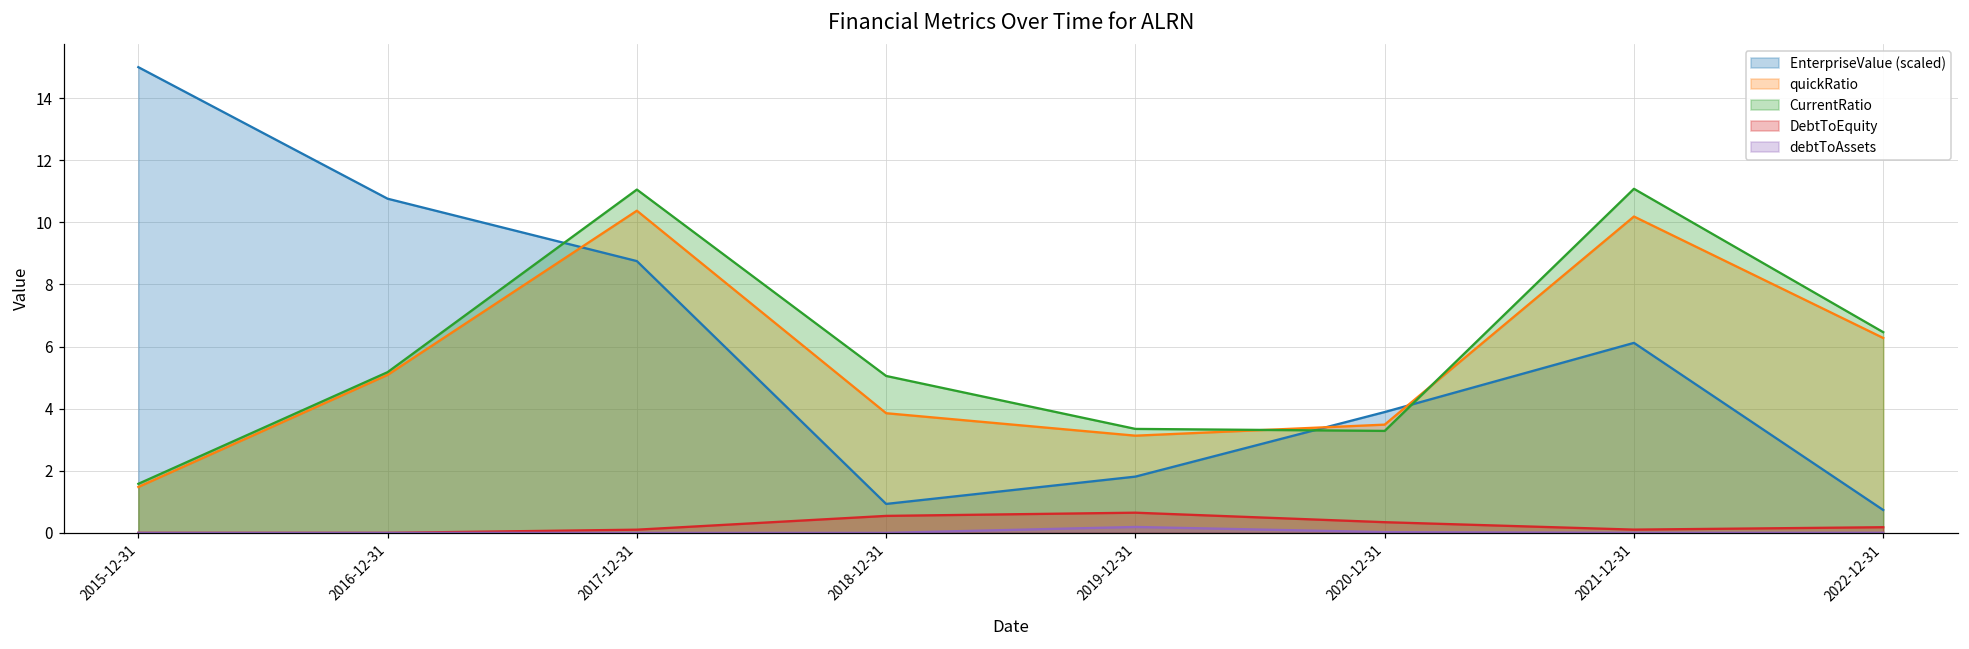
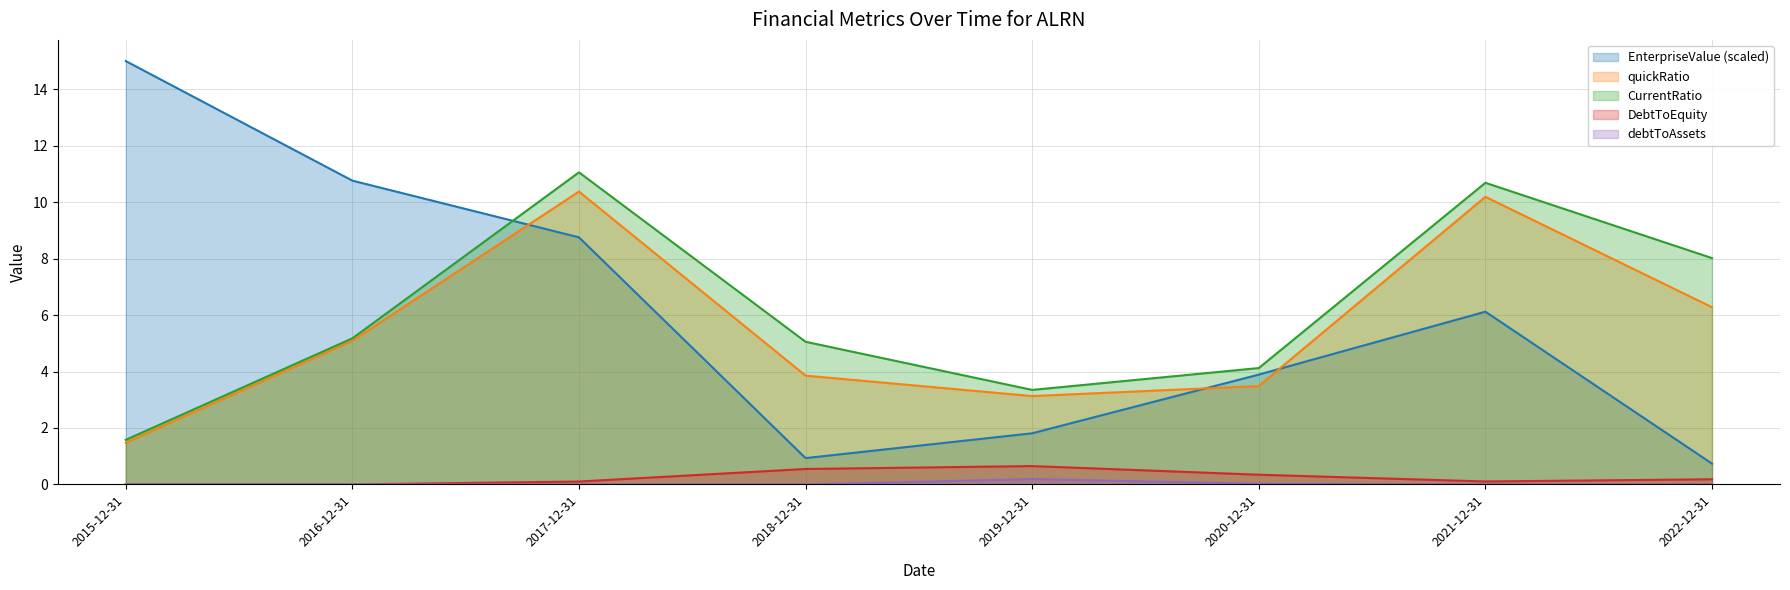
CurrentRatio, 2020-12-31: 3.3 -> 4.1
CurrentRatio, 2021-12-31: 11.1 -> 10.7
CurrentRatio, 2022-12-31: 6.5 -> 8.0
